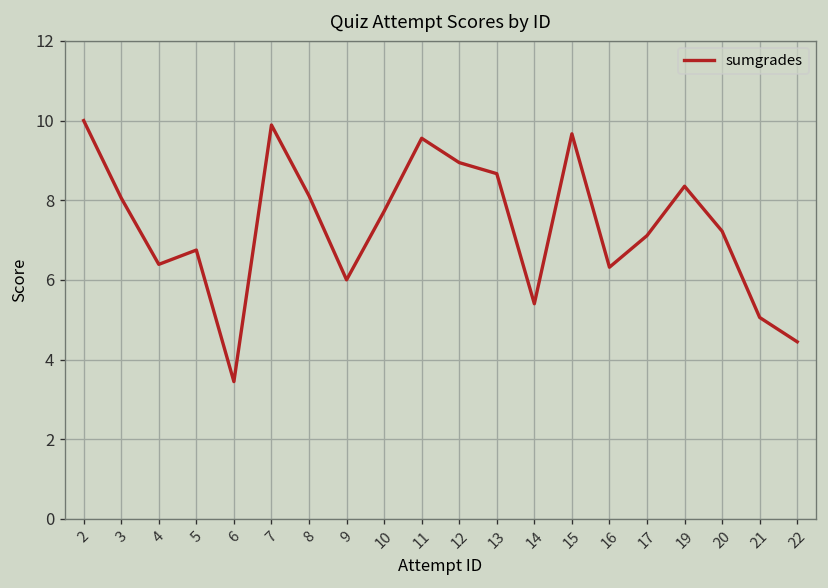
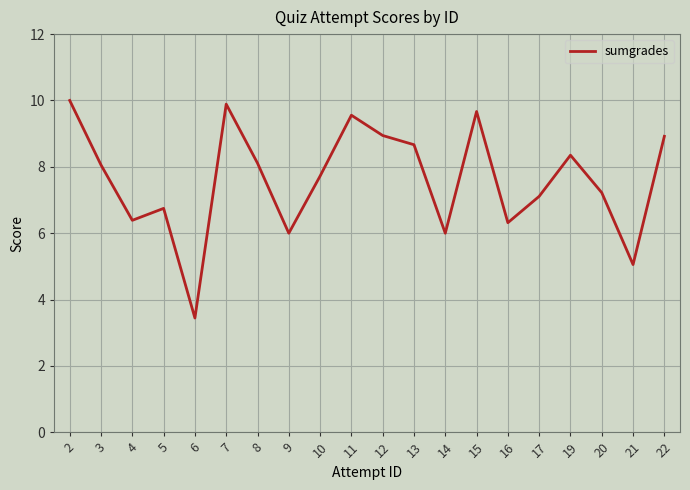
14: 5.4 -> 6.0
22: 4.4 -> 8.9
